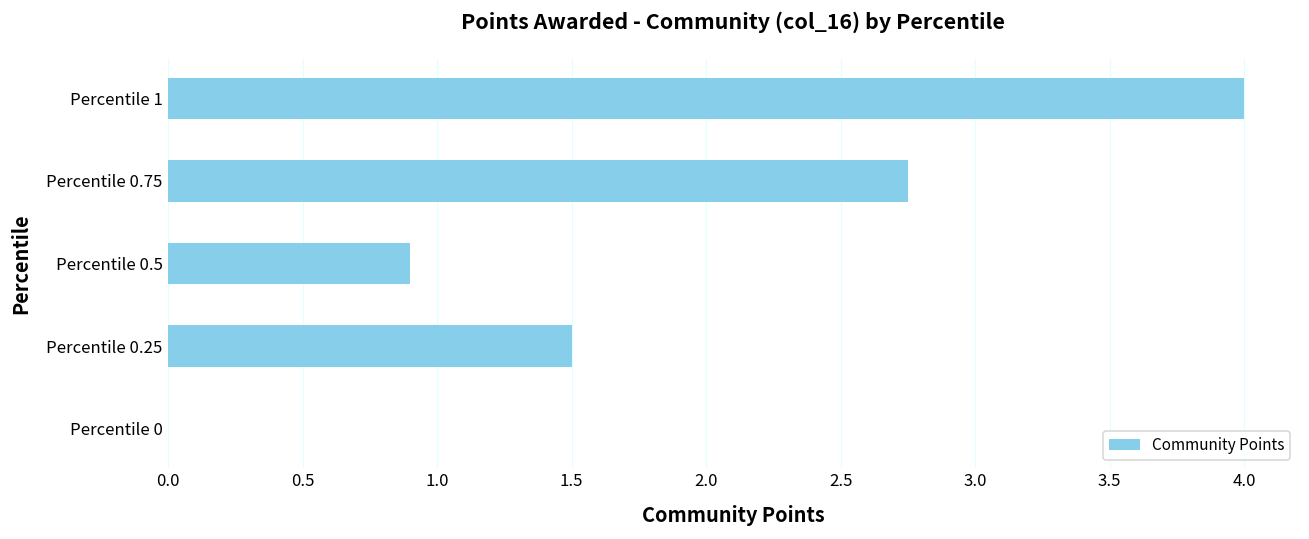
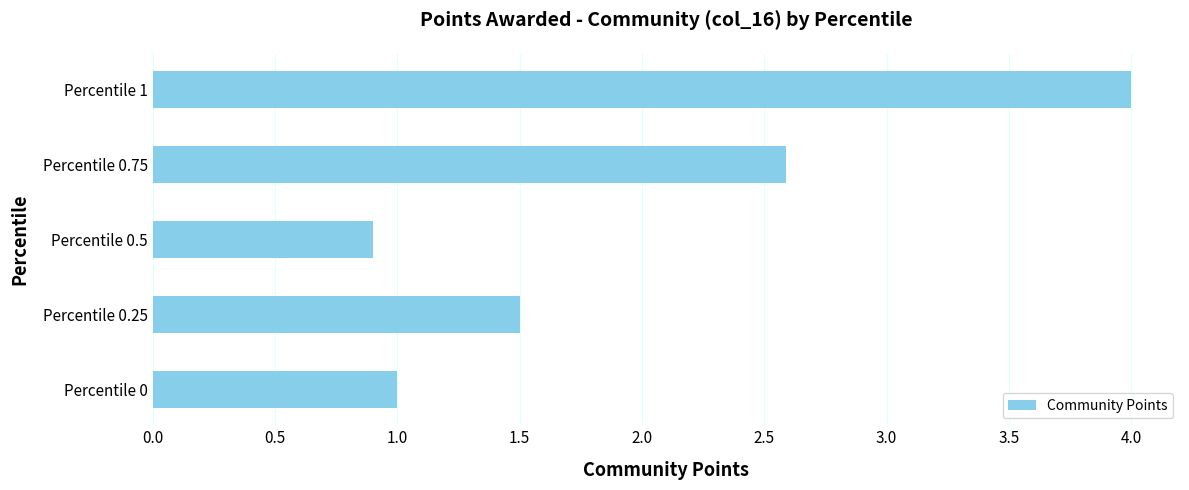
Percentile 0.75: 2.75 -> 2.59
Percentile 0: 0 -> 1
